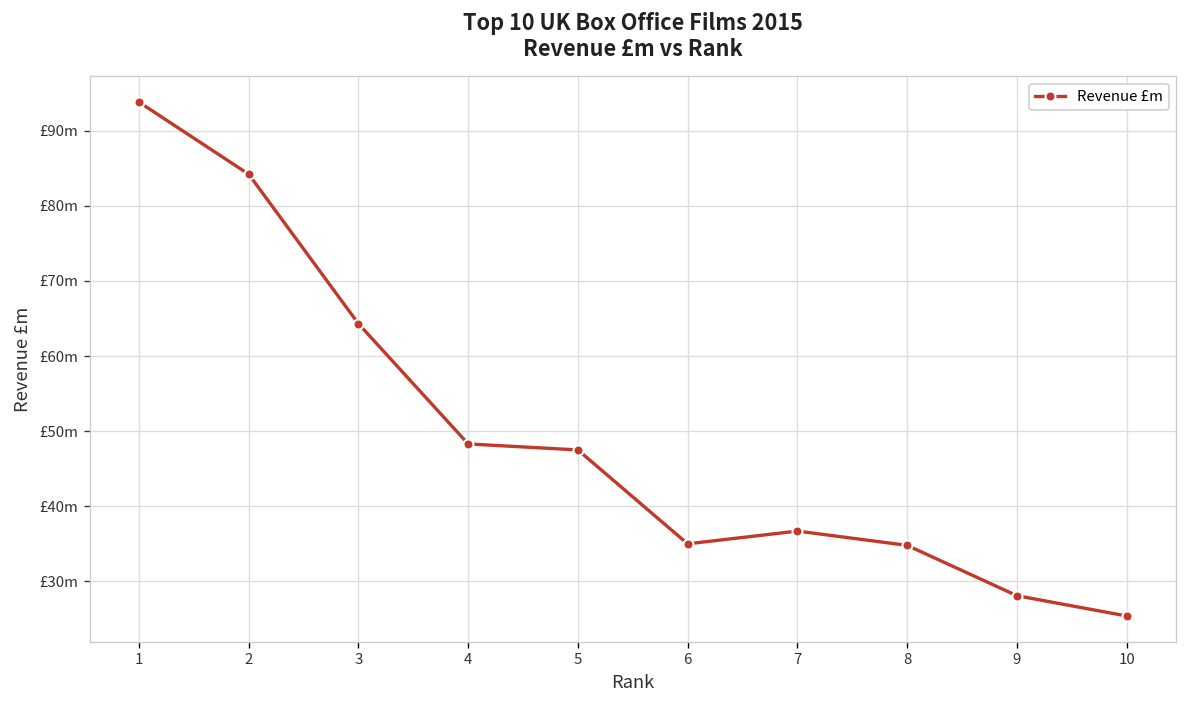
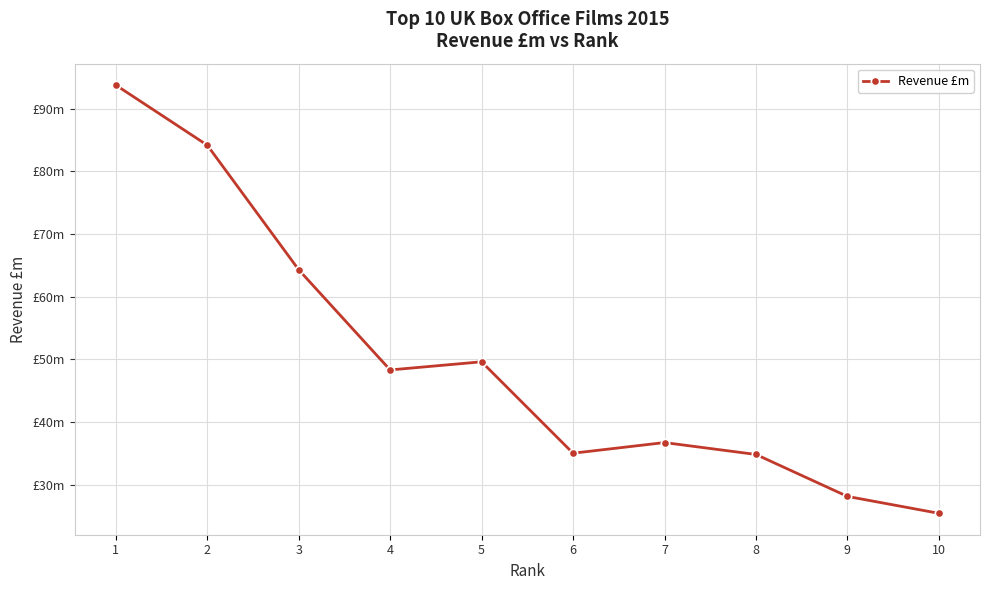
5: £48m -> £50m
